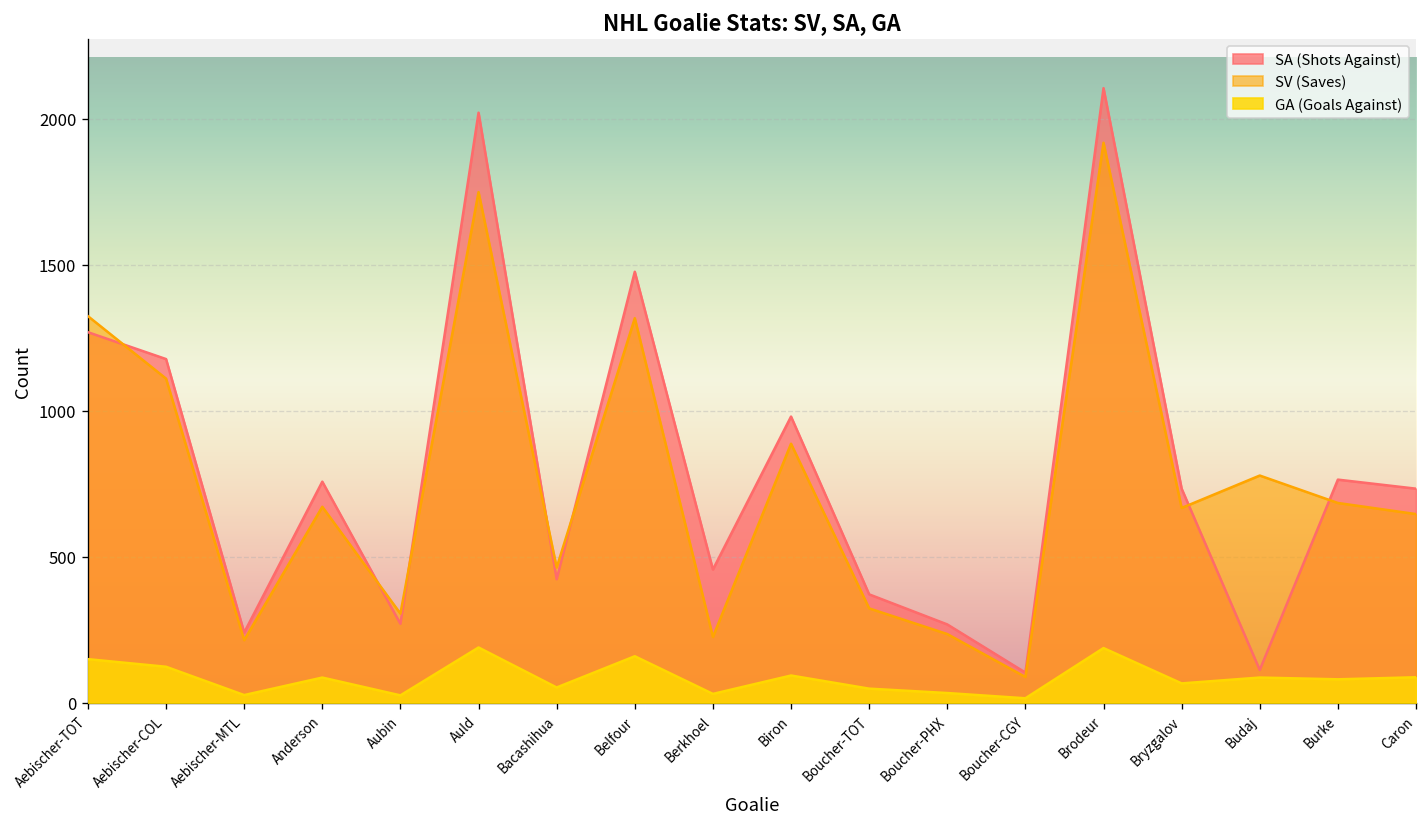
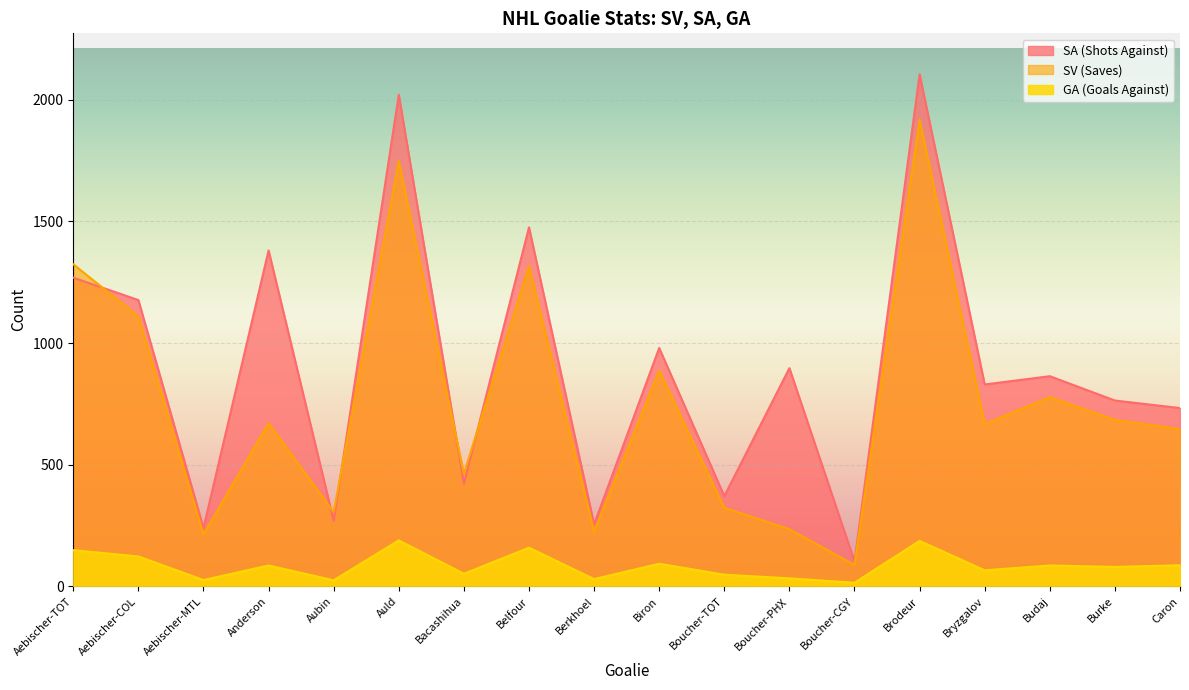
SA (Shots Against), Anderson: 760 -> 1380
SA (Shots Against), Berkhoel: 460 -> 260
SA (Shots Against), Boucher-PHX: 270 -> 900
SA (Shots Against), Bryzgalov: 730 -> 830
SA (Shots Against), Budaj: 110 -> 860
